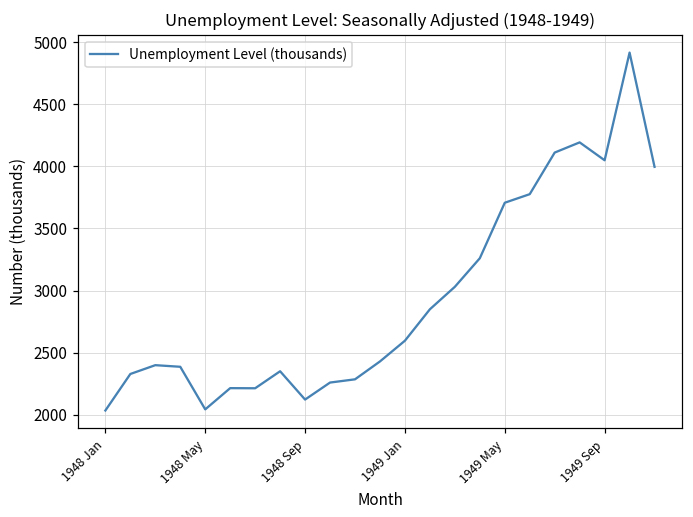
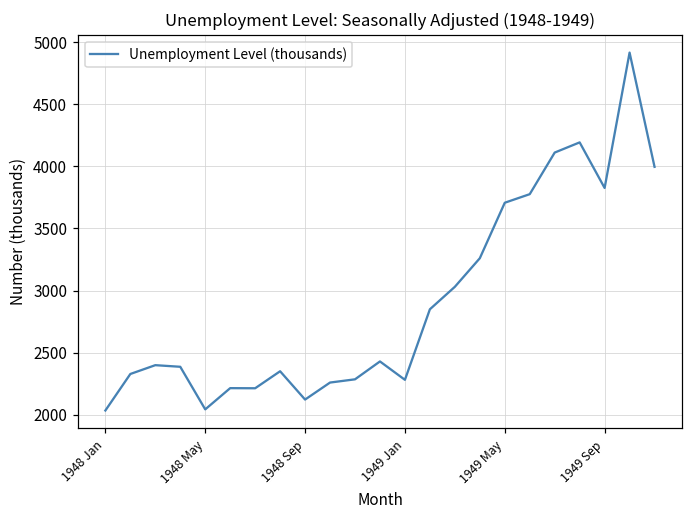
1949 Jan: 2600 -> 2280
1949 Sep: 4050 -> 3830
